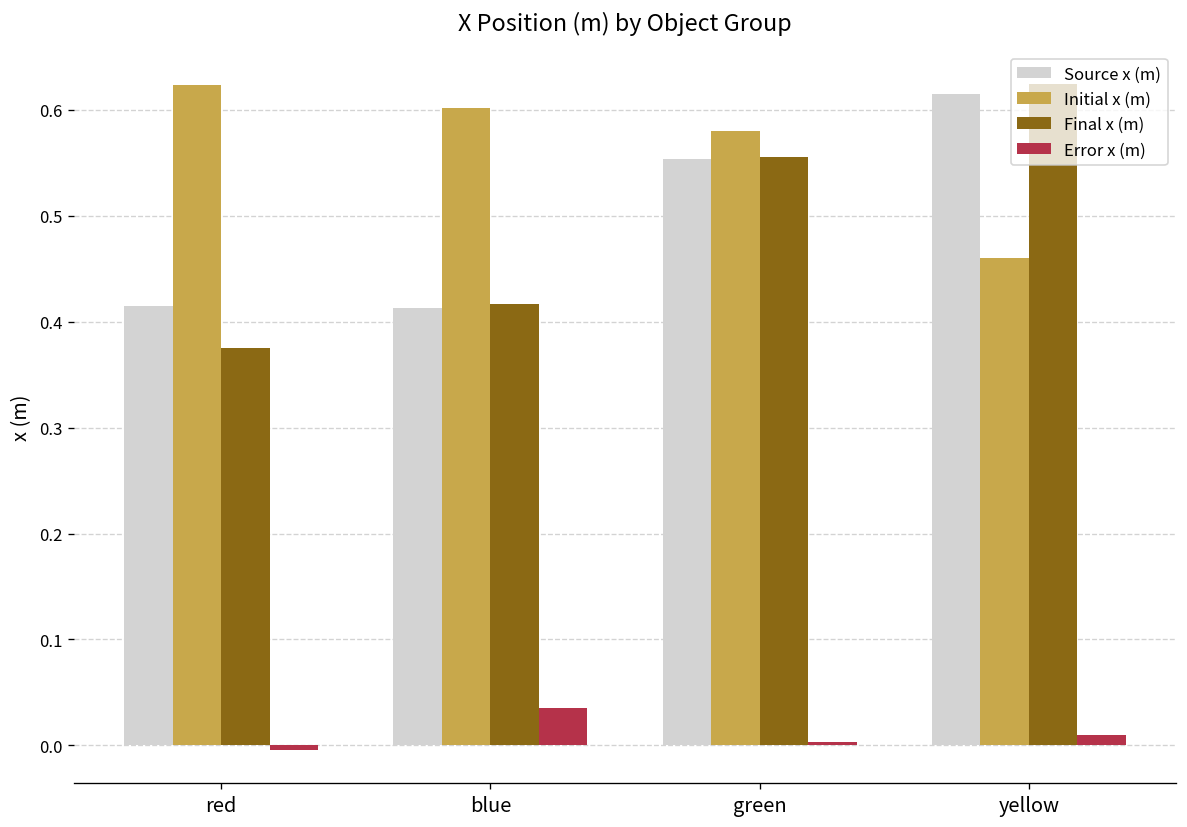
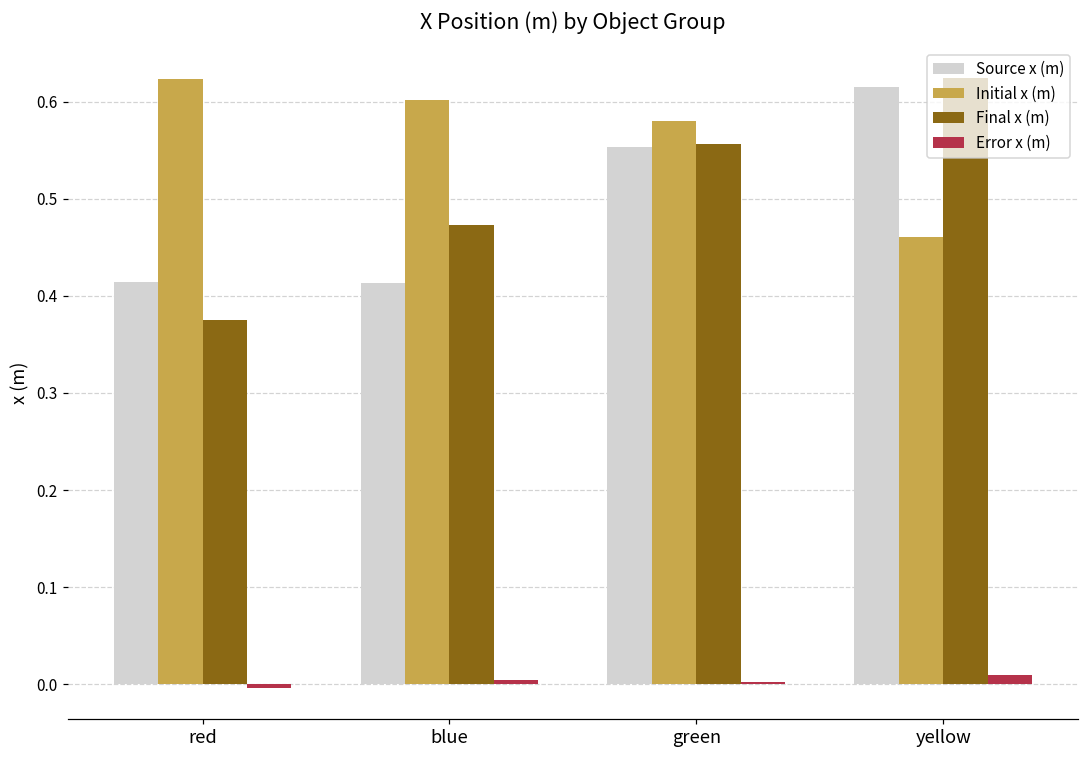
Final x (m), blue: 0.42 -> 0.47
Error x (m), blue: 0.03 -> 0.00
